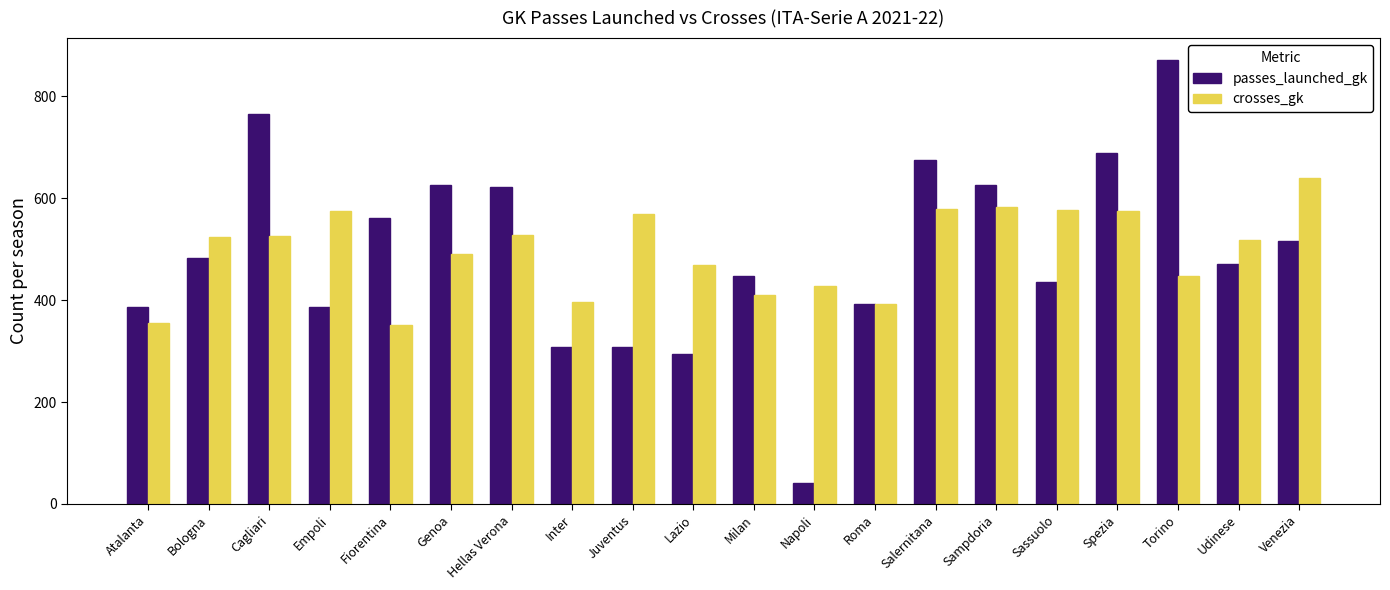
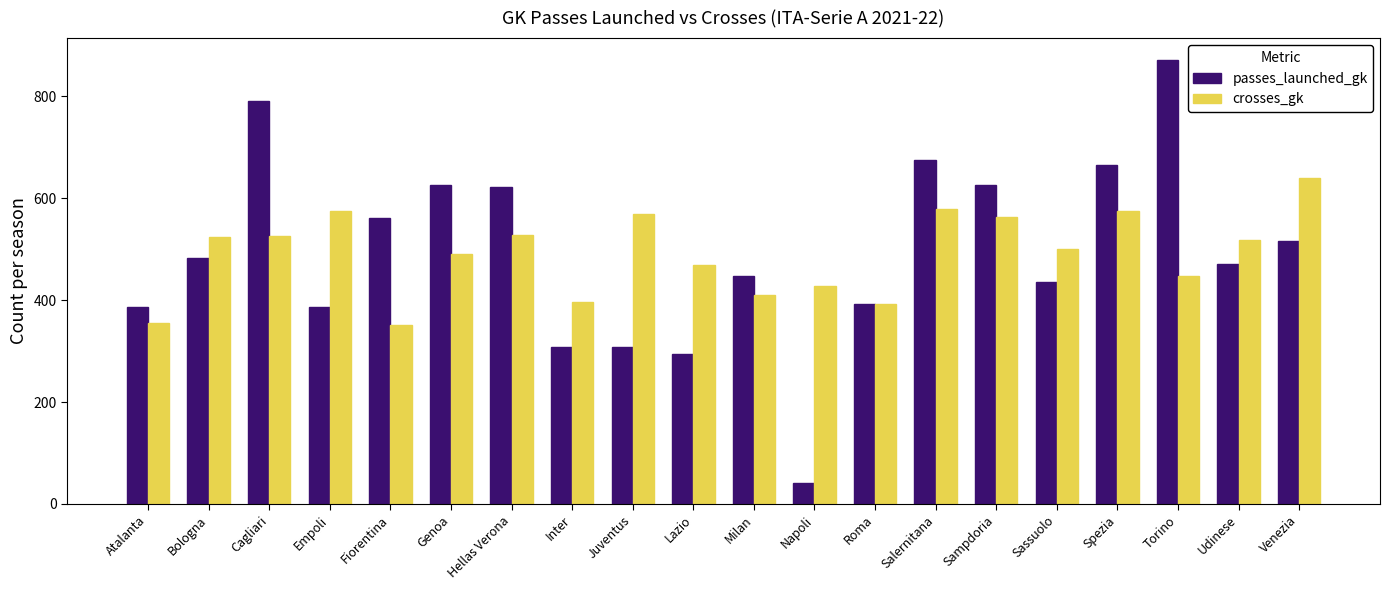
passes_launched_gk, Cagliari: 770 -> 790
crosses_gk, Sampdoria: 580 -> 560
crosses_gk, Sassuolo: 580 -> 500
passes_launched_gk, Spezia: 690 -> 670
